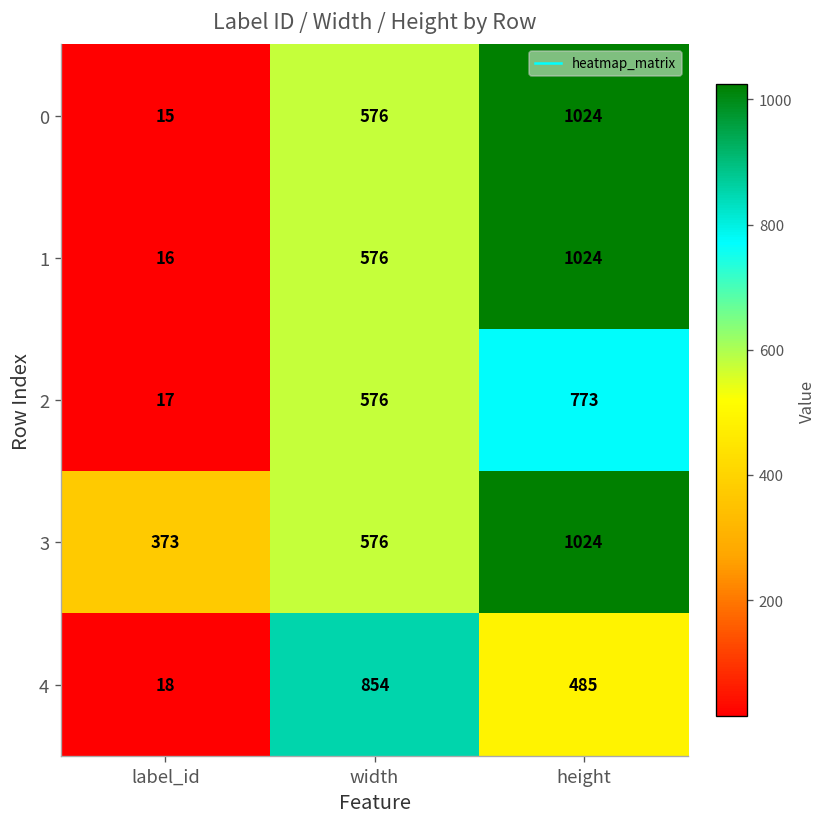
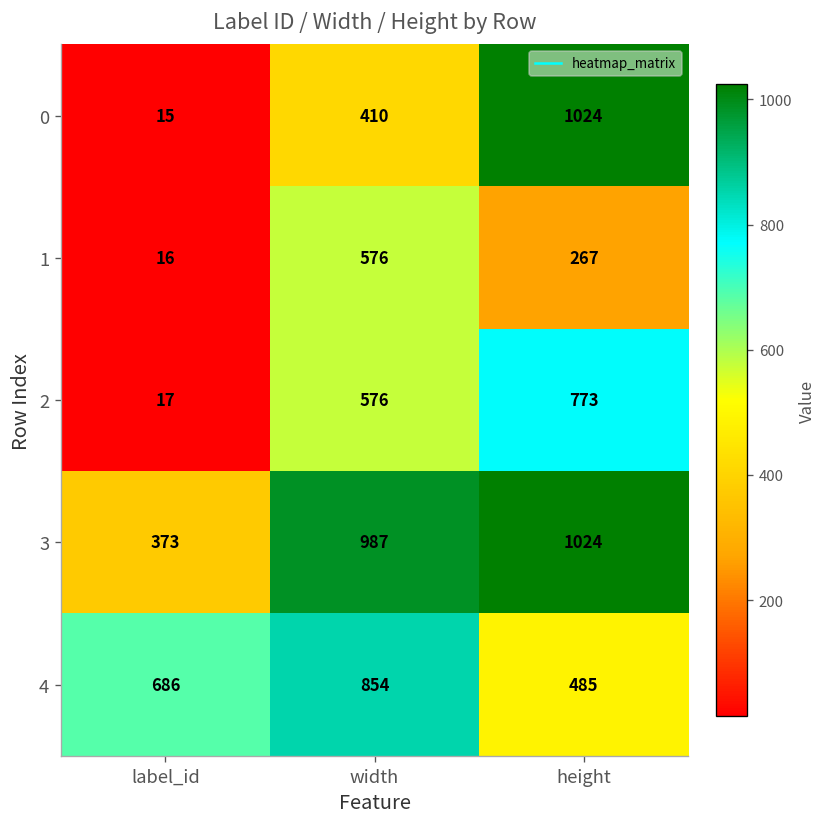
0, width: 576 -> 410
1, height: 1024 -> 267
3, width: 576 -> 987
4, label_id: 18 -> 686
